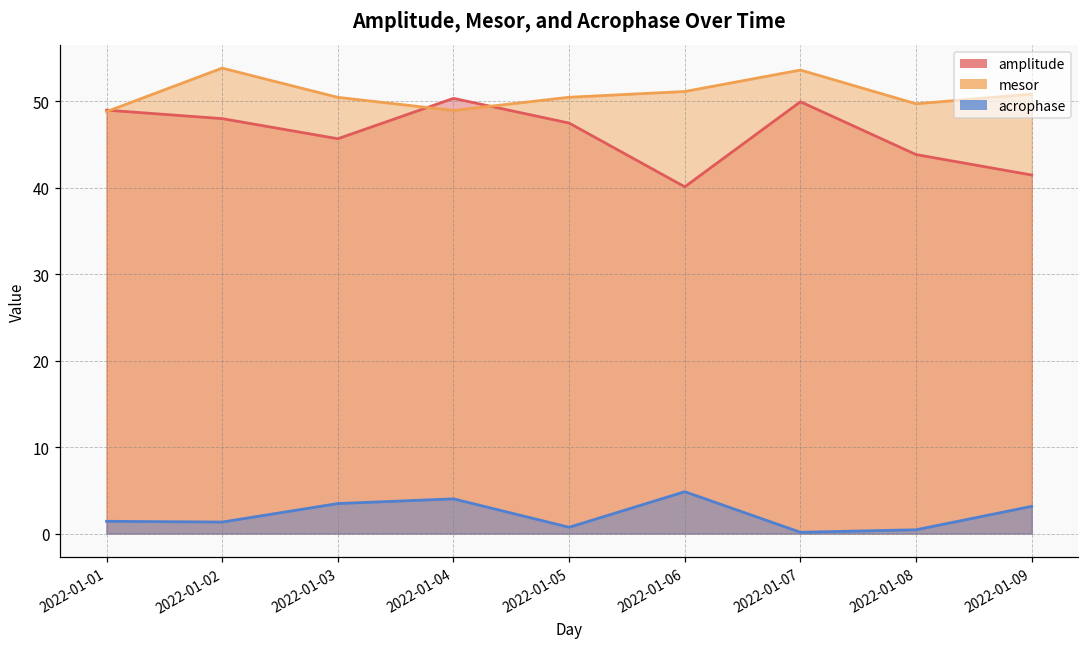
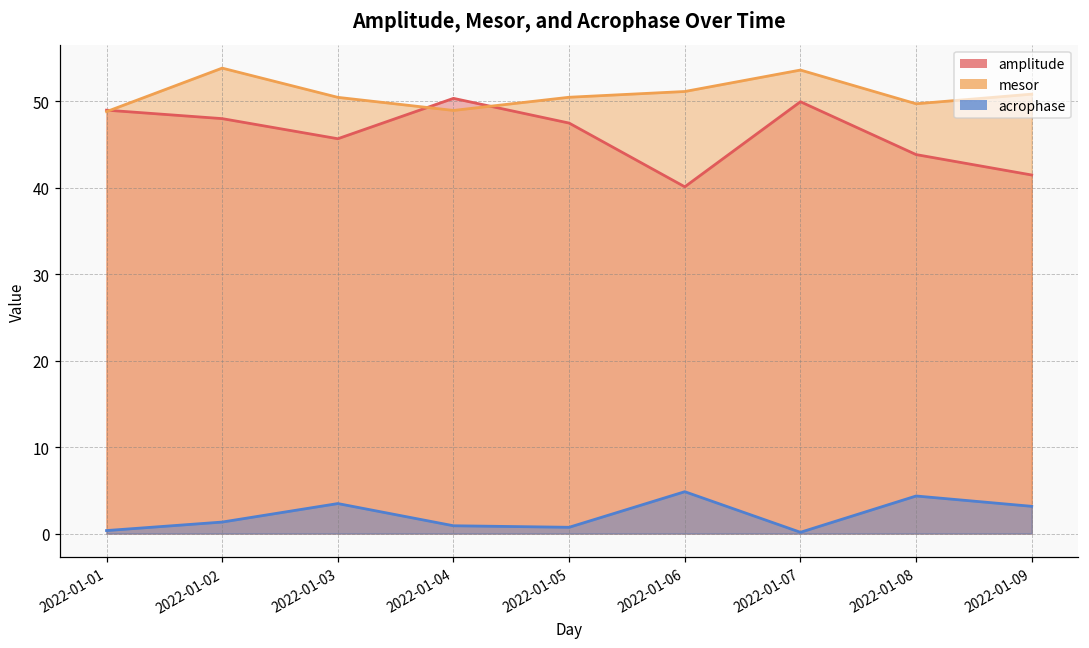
acrophase, 2022-01-01: 1 -> 0
acrophase, 2022-01-04: 4 -> 1
acrophase, 2022-01-08: 0 -> 4
